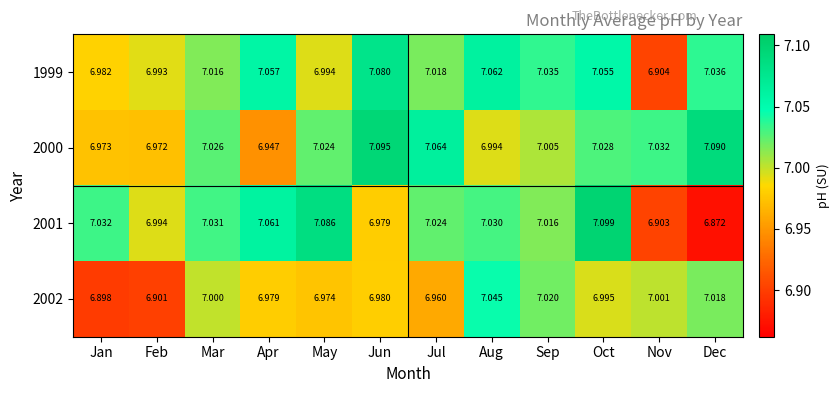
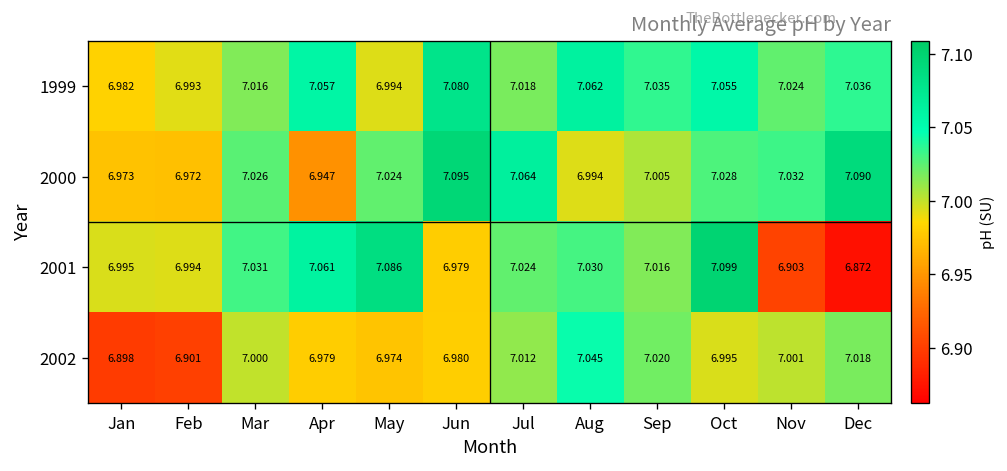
1999, Nov: 6.904 -> 7.024
2001, Jan: 7.032 -> 6.995
2002, Jul: 6.960 -> 7.012
